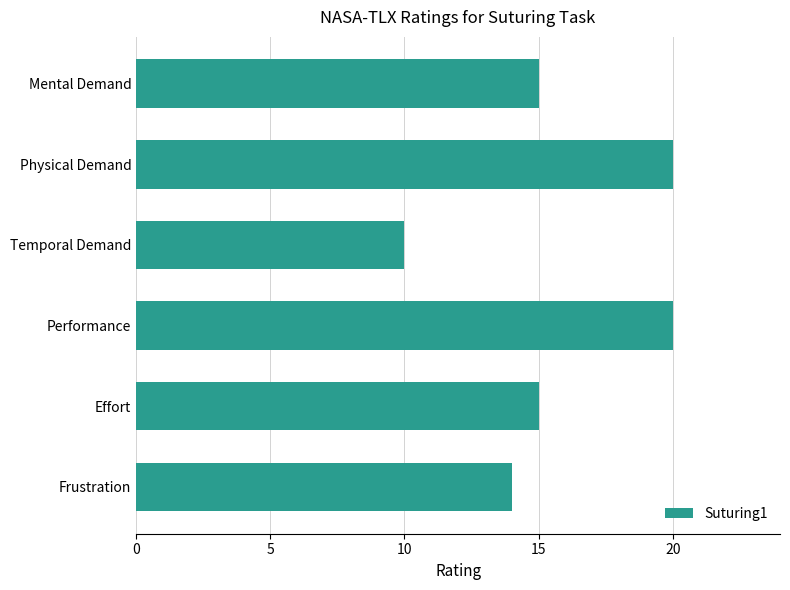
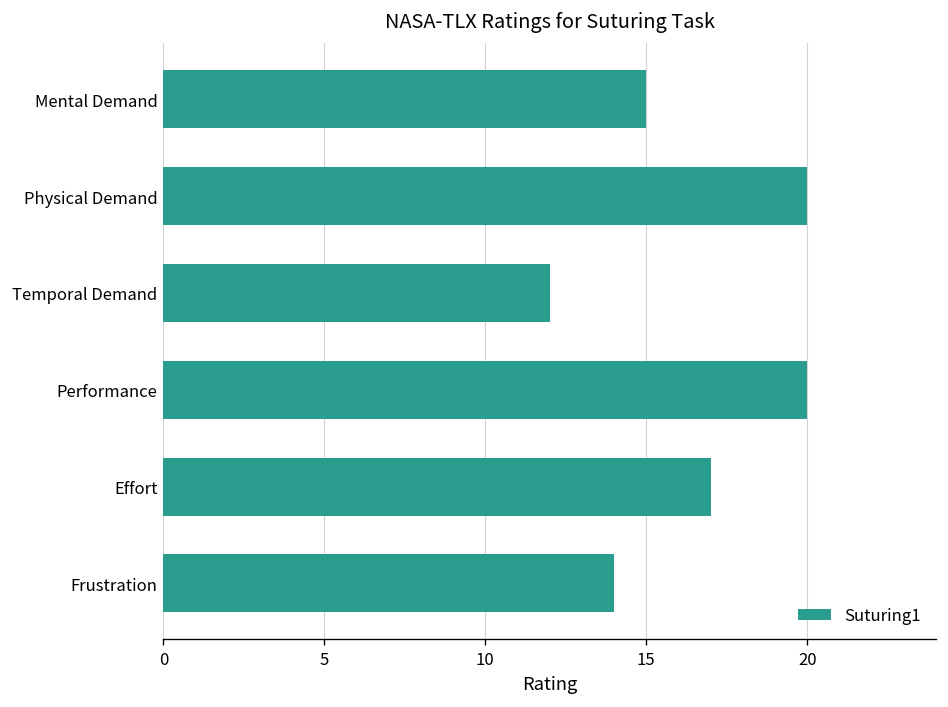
Temporal Demand: 10 -> 12
Effort: 15 -> 17
